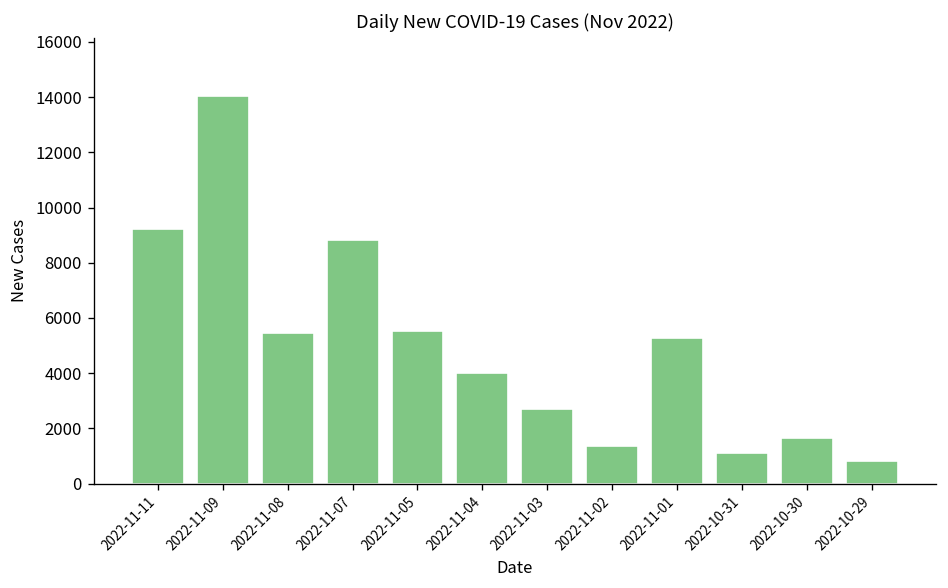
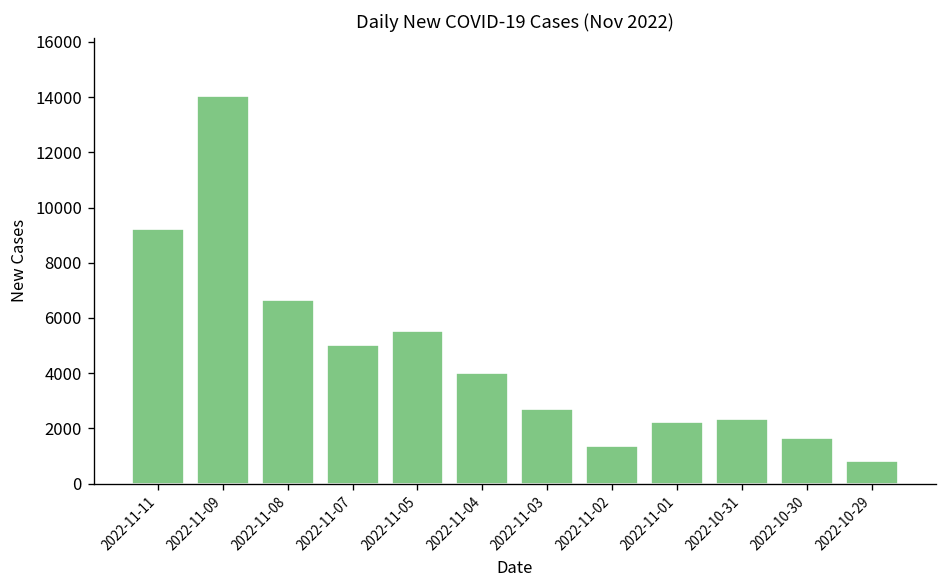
2022-11-08: 5400 -> 6600
2022-11-07: 8800 -> 5000
2022-11-01: 5300 -> 2200
2022-10-31: 1100 -> 2400
